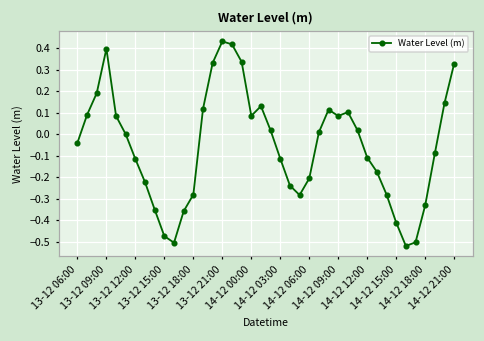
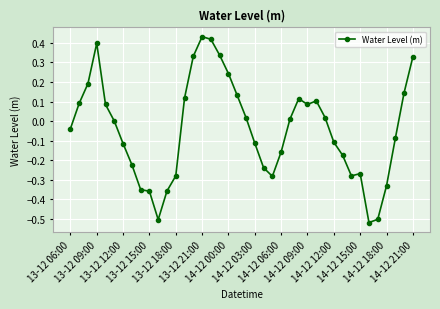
13-12 15:00: -0.47 -> -0.36
14-12 00:00: 0.09 -> 0.24
14-12 06:00: -0.21 -> -0.16
14-12 15:00: -0.41 -> -0.27
